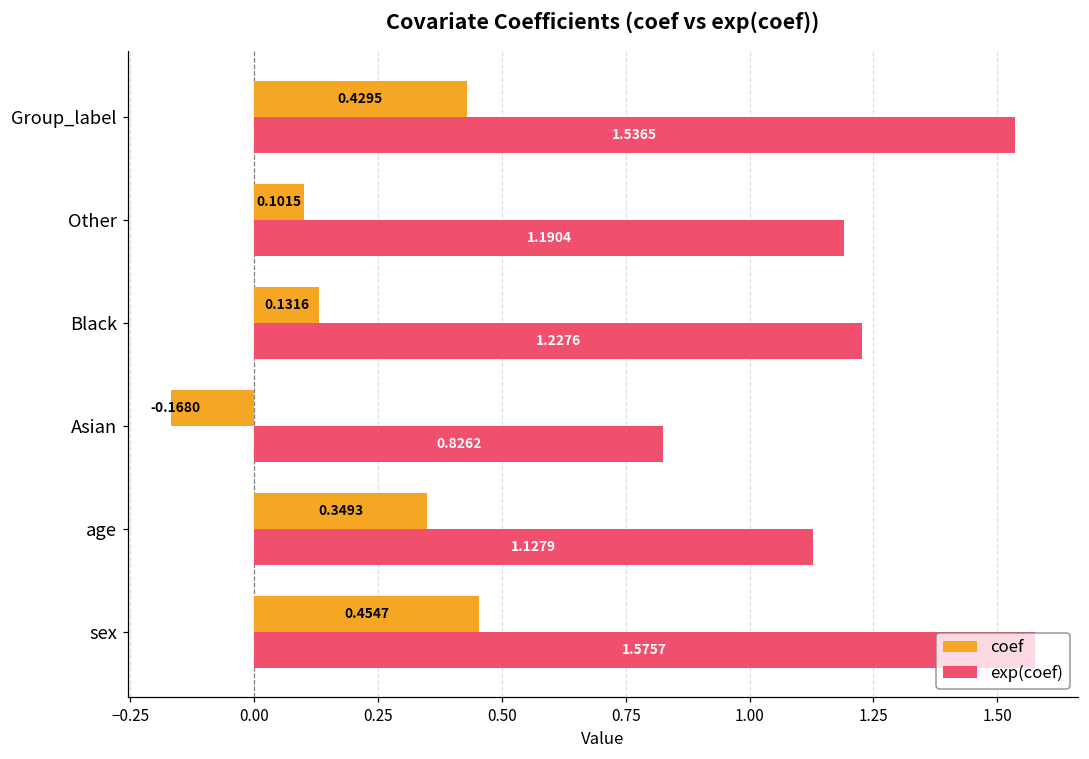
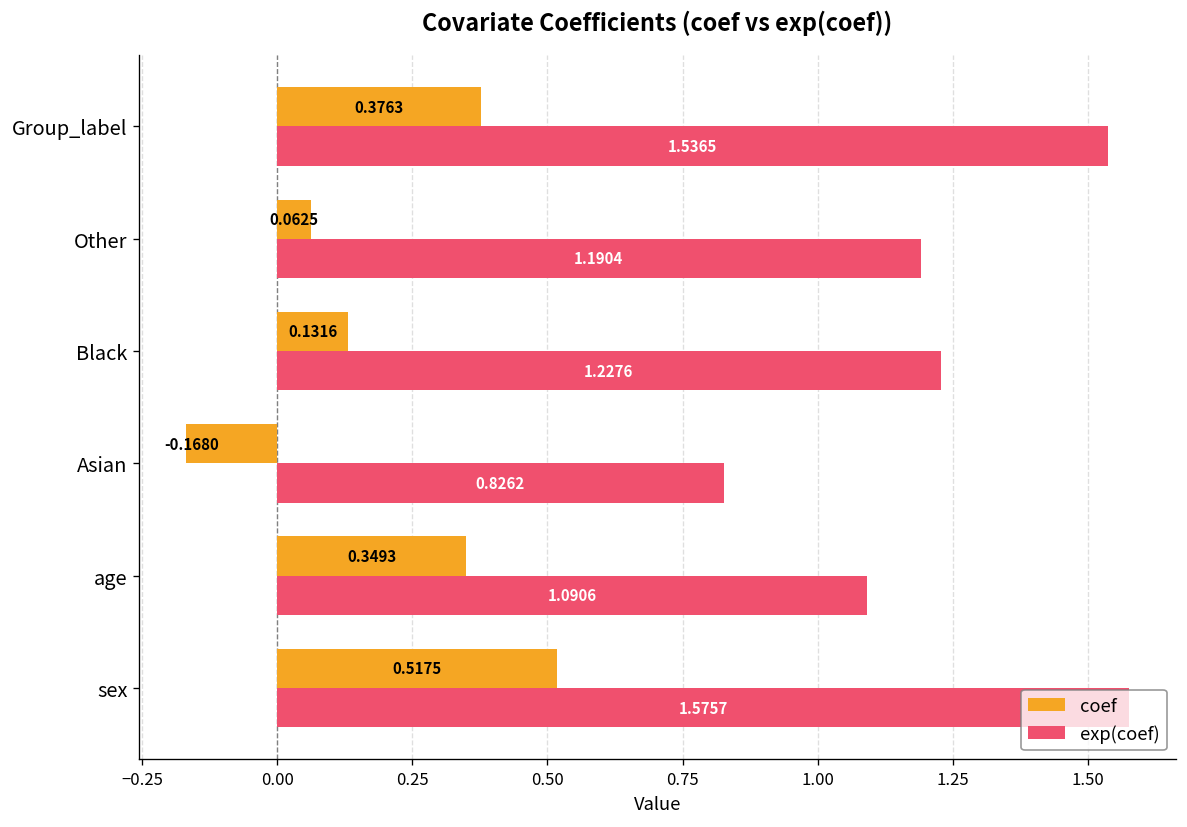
coef, Group_label: 0.4295 -> 0.3763
coef, Other: 0.1015 -> 0.0625
exp(coef), age: 1.1279 -> 1.0906
coef, sex: 0.4547 -> 0.5175
